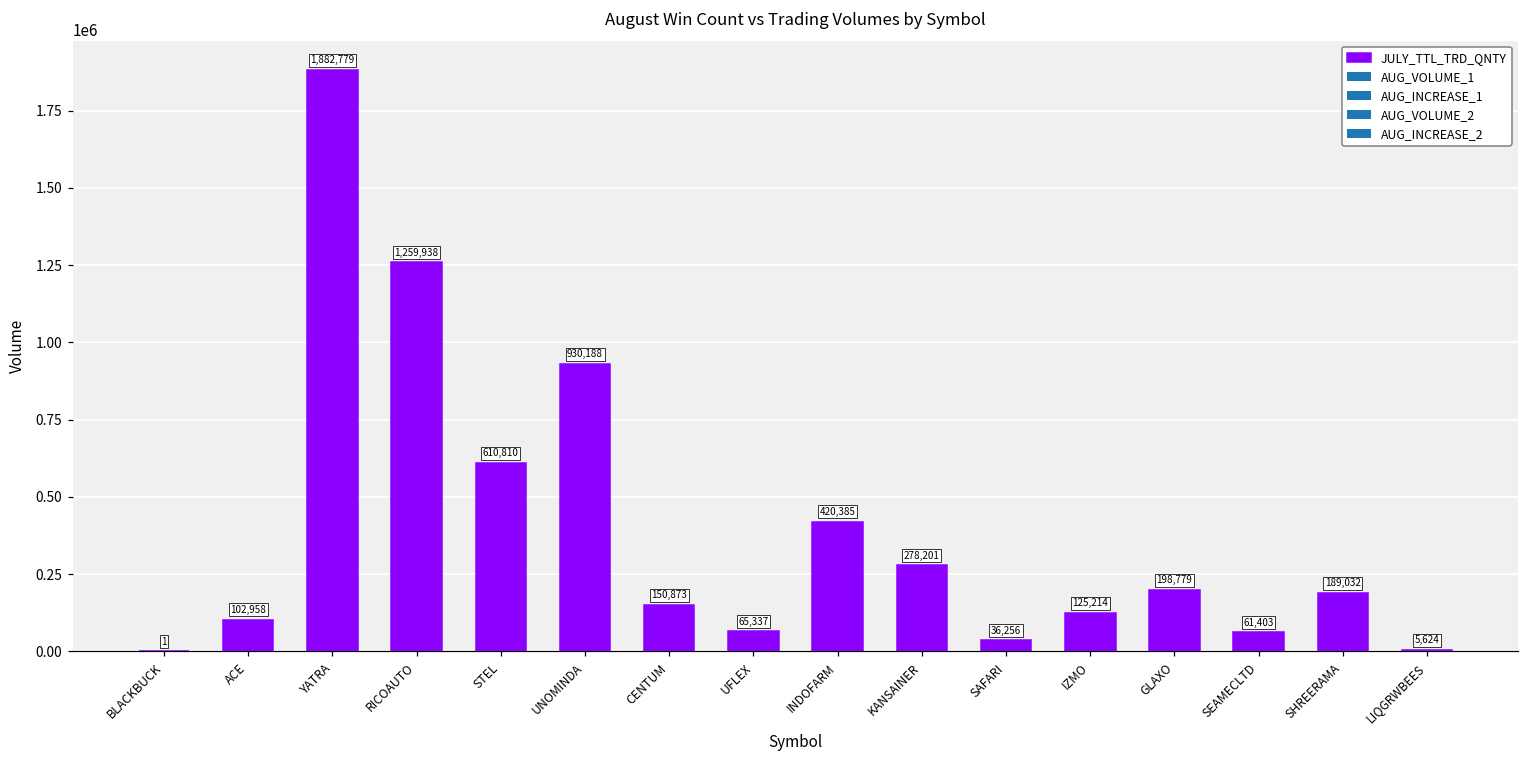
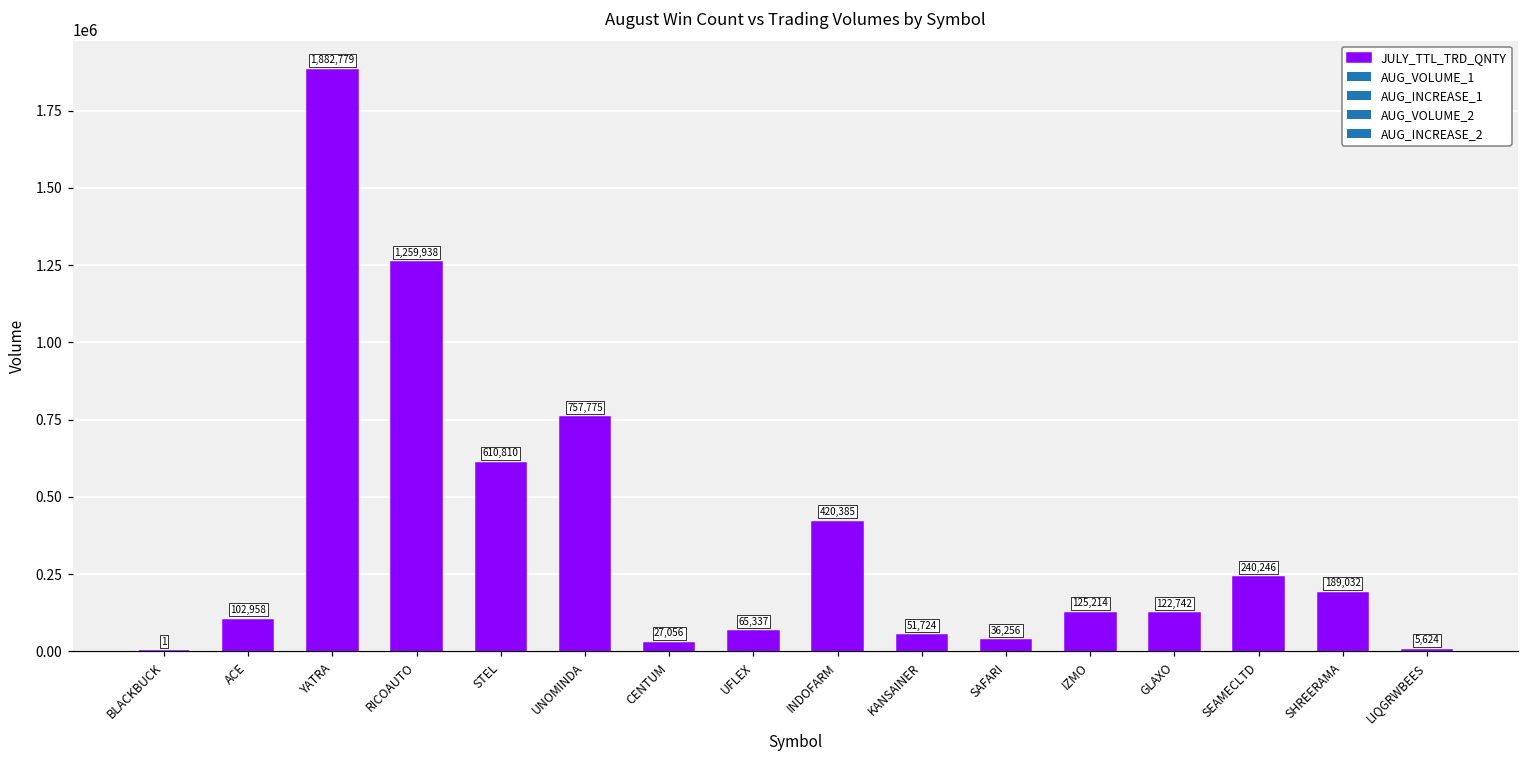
UNOMINDA: 930,188 -> 757,775
CENTUM: 150,873 -> 27,056
KANSAINER: 278,201 -> 51,724
GLAXO: 198,779 -> 122,742
SEAMECLTD: 61,403 -> 240,246
